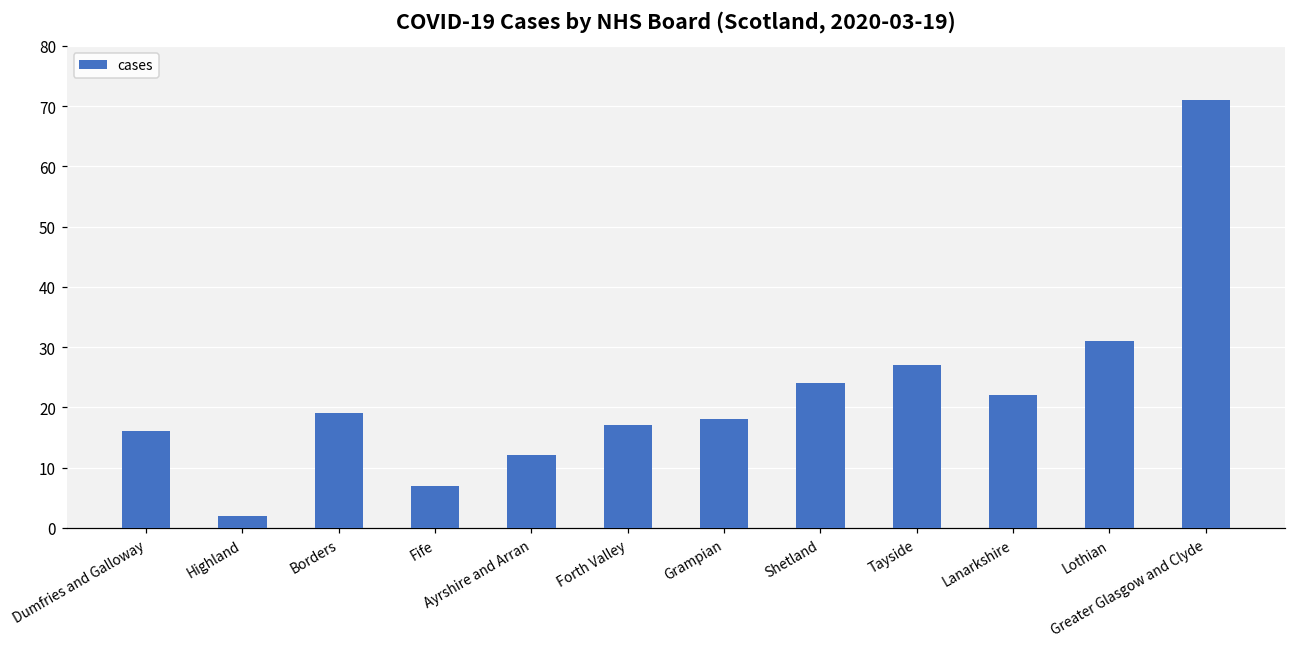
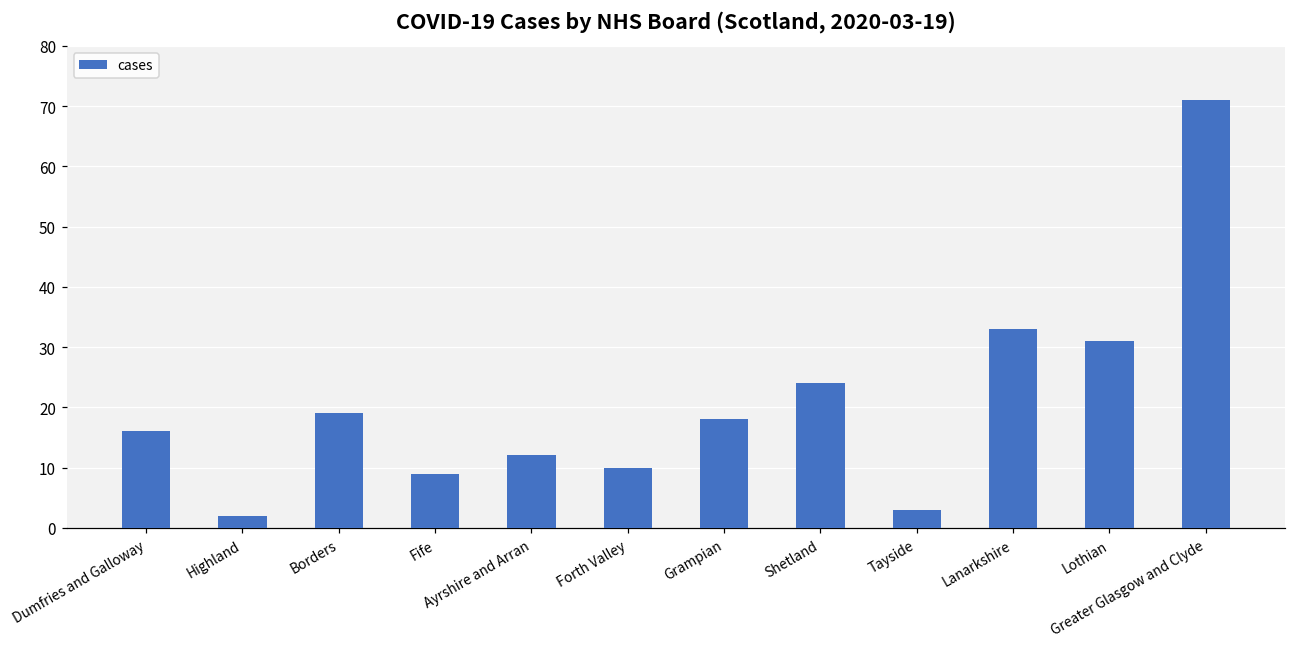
Fife: 7 -> 9
Forth Valley: 17 -> 10
Tayside: 27 -> 3
Lanarkshire: 22 -> 33
